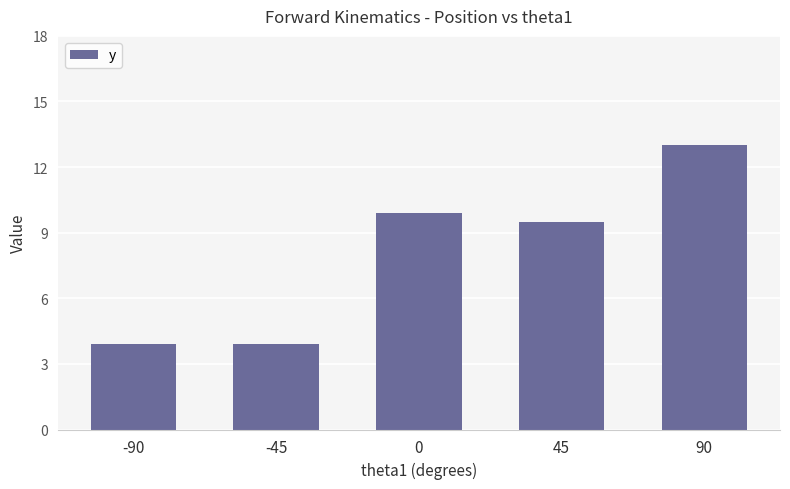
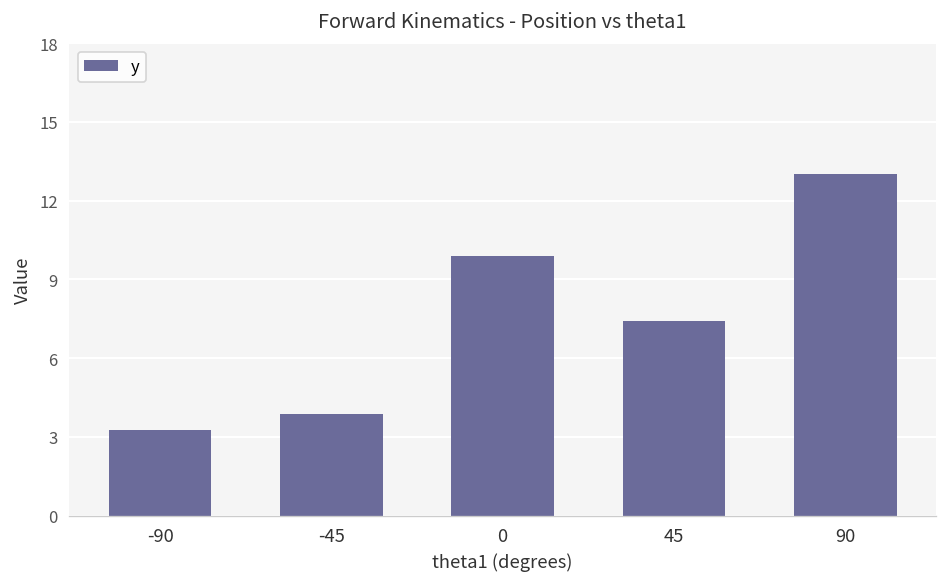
-90: 3.9 -> 3.3
45: 9.5 -> 7.4
